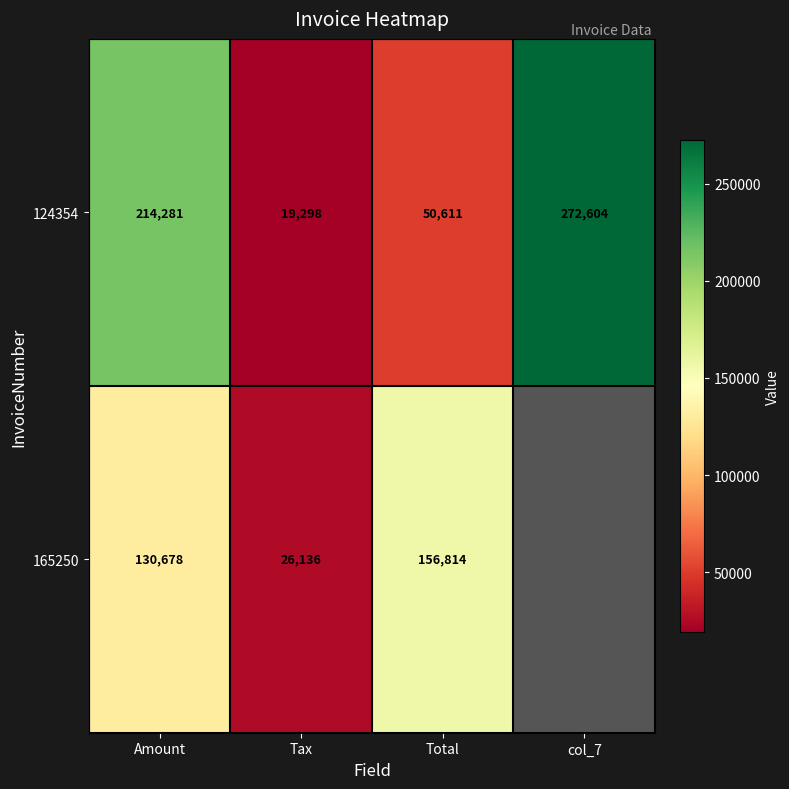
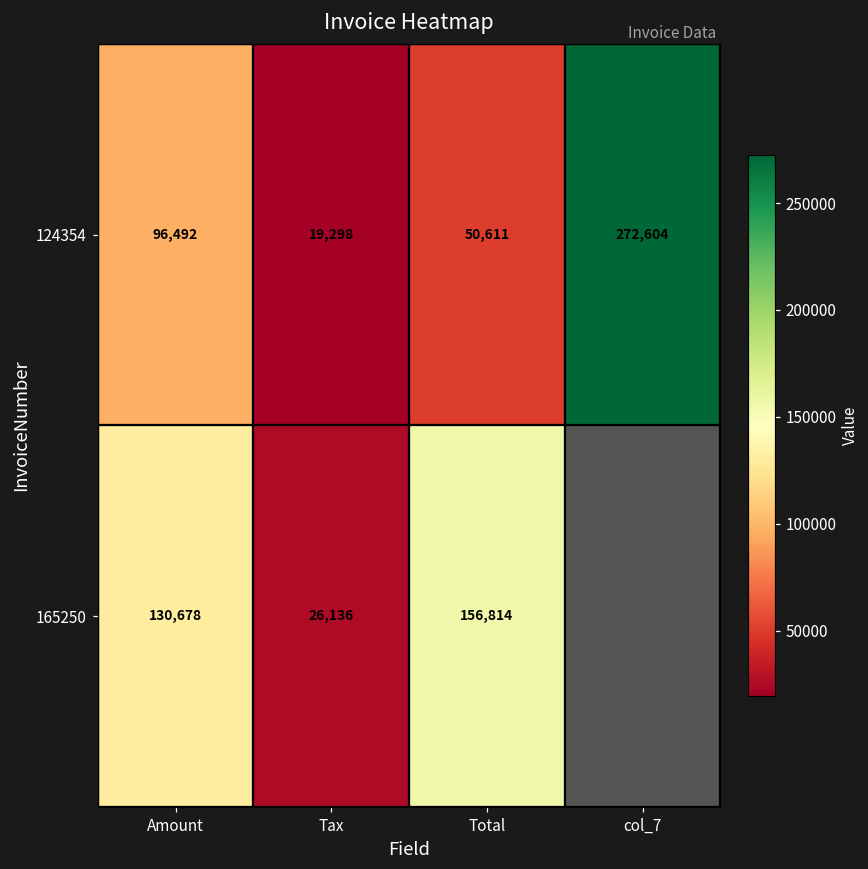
124354, Amount: 214,281 -> 96,492
